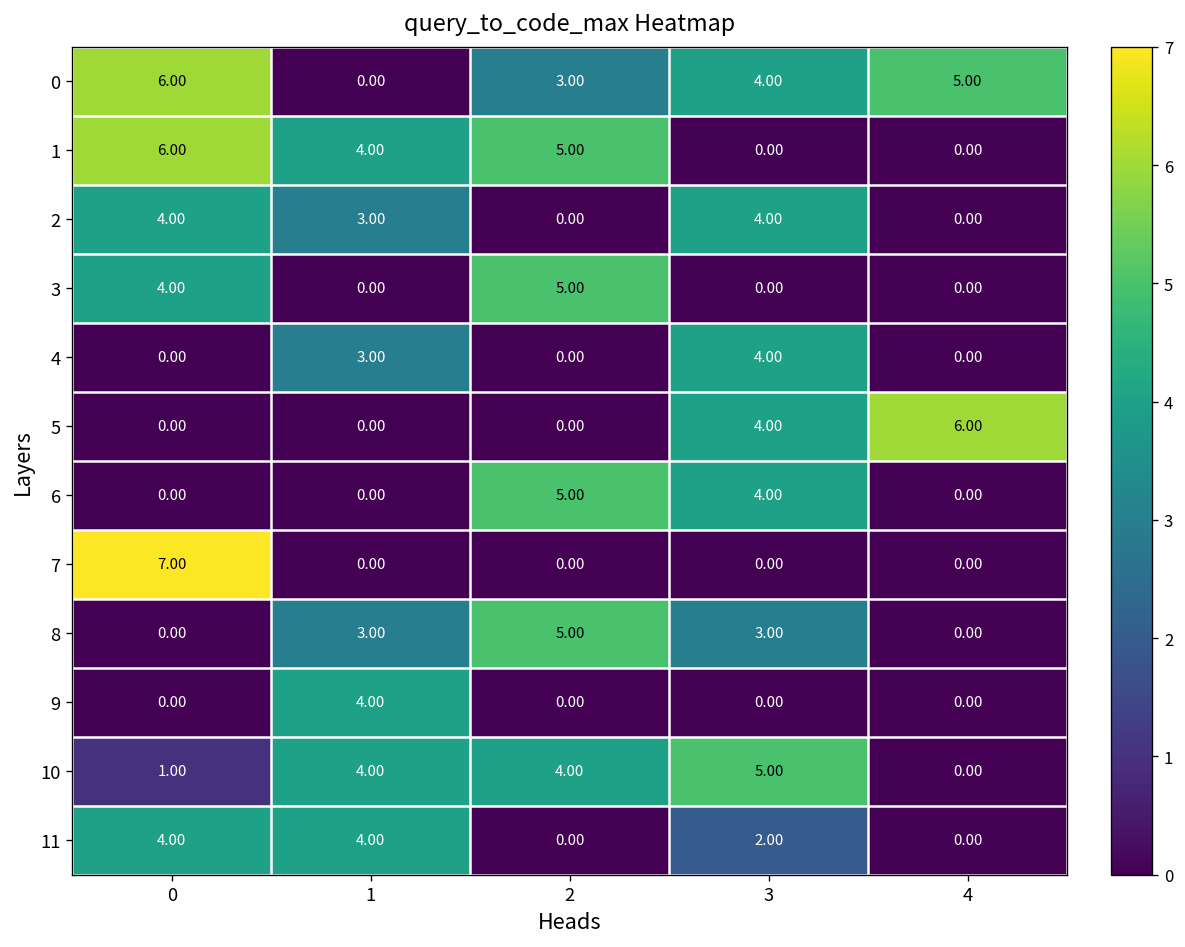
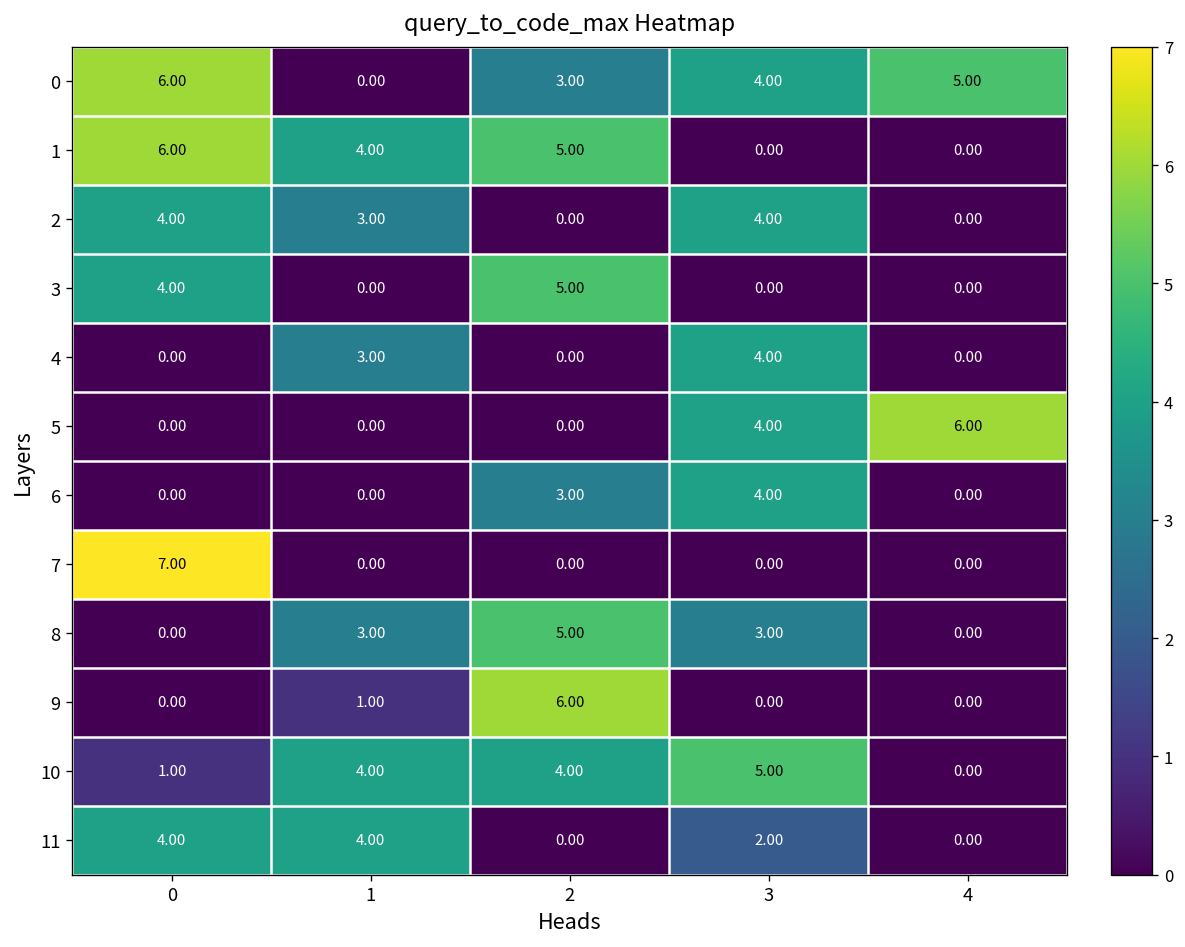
6, 2: 5.00 -> 3.00
9, 1: 4.00 -> 1.00
9, 2: 0.00 -> 6.00
